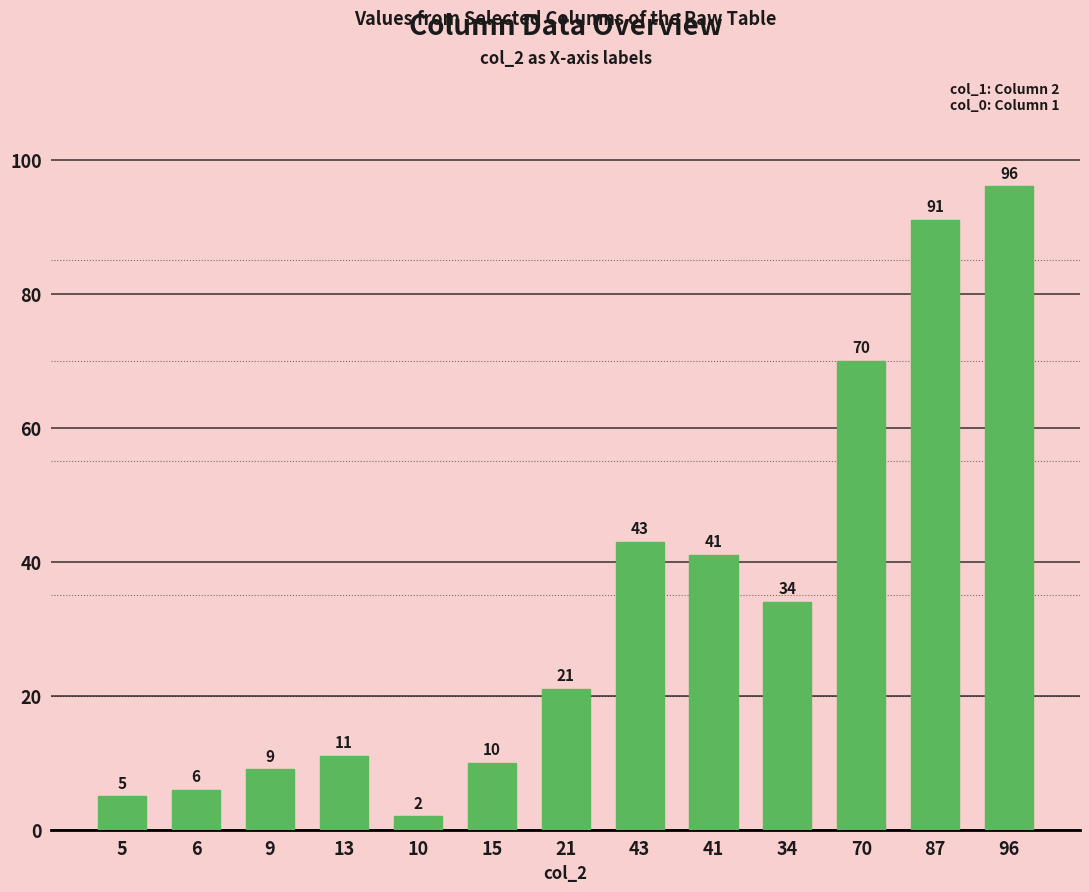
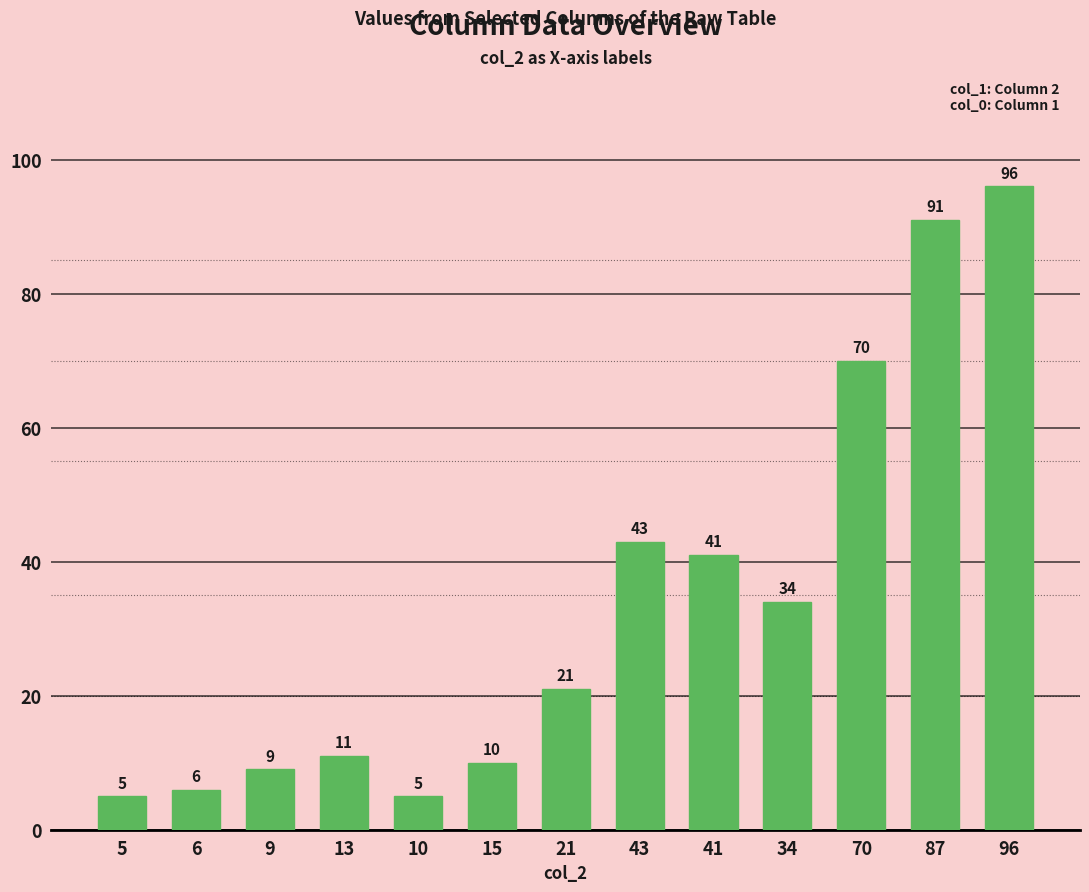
10: 2 -> 5
